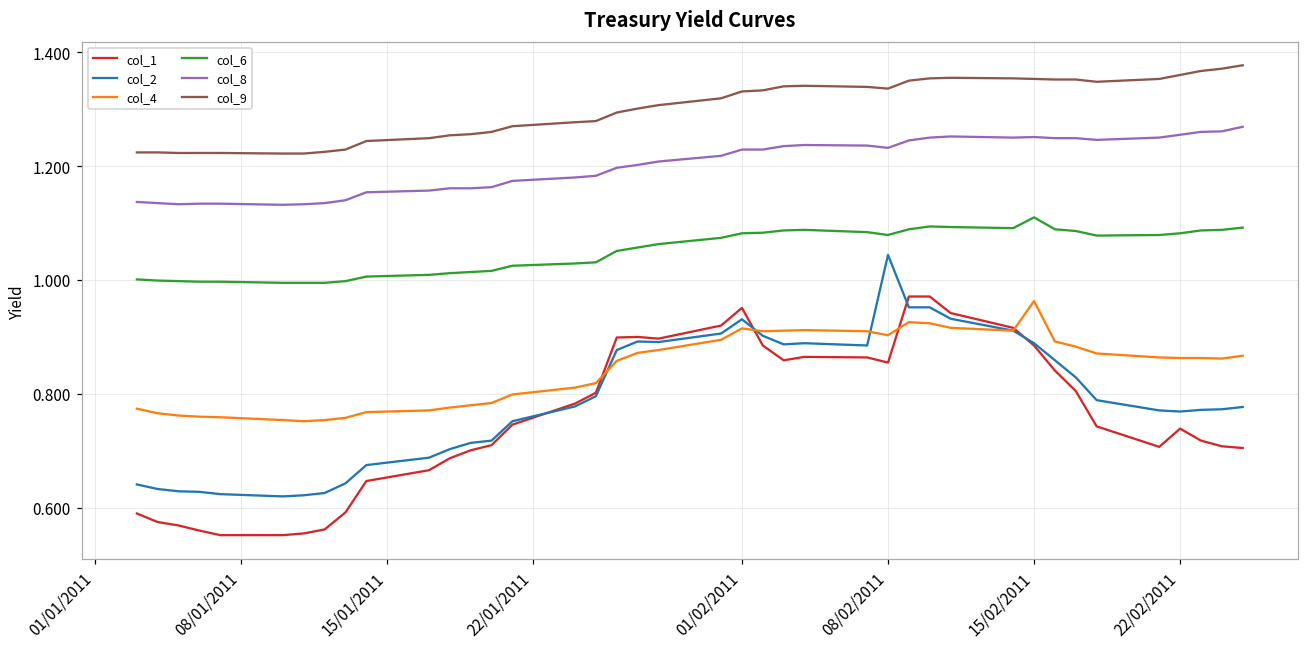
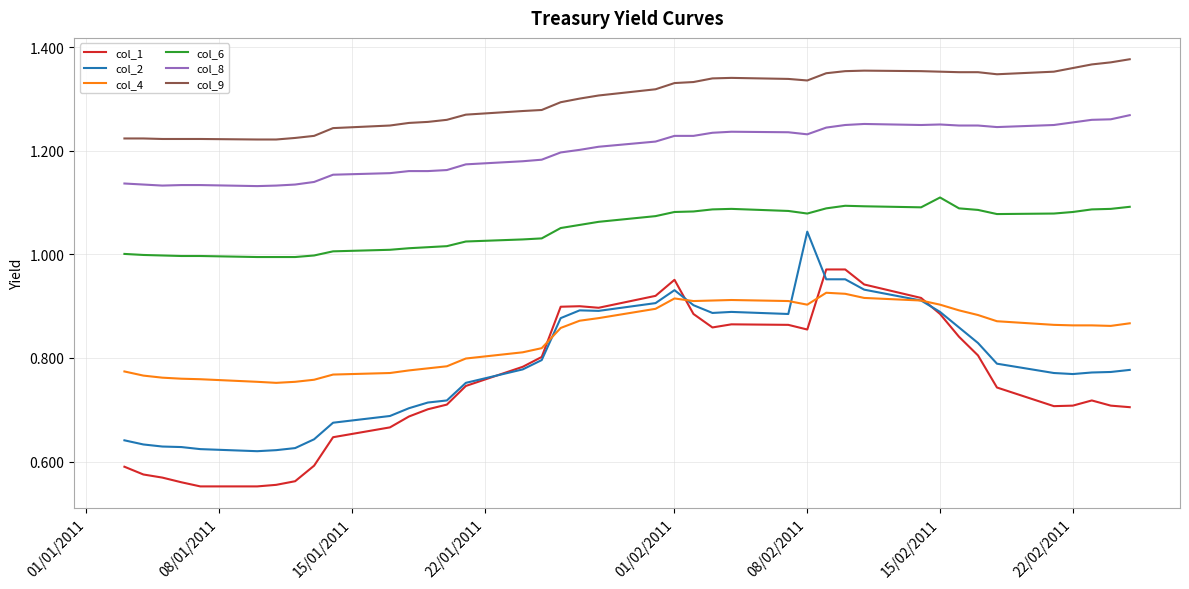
col_4, 15/02/2011: 0.96 -> 0.90
col_1, 22/02/2011: 0.74 -> 0.71
